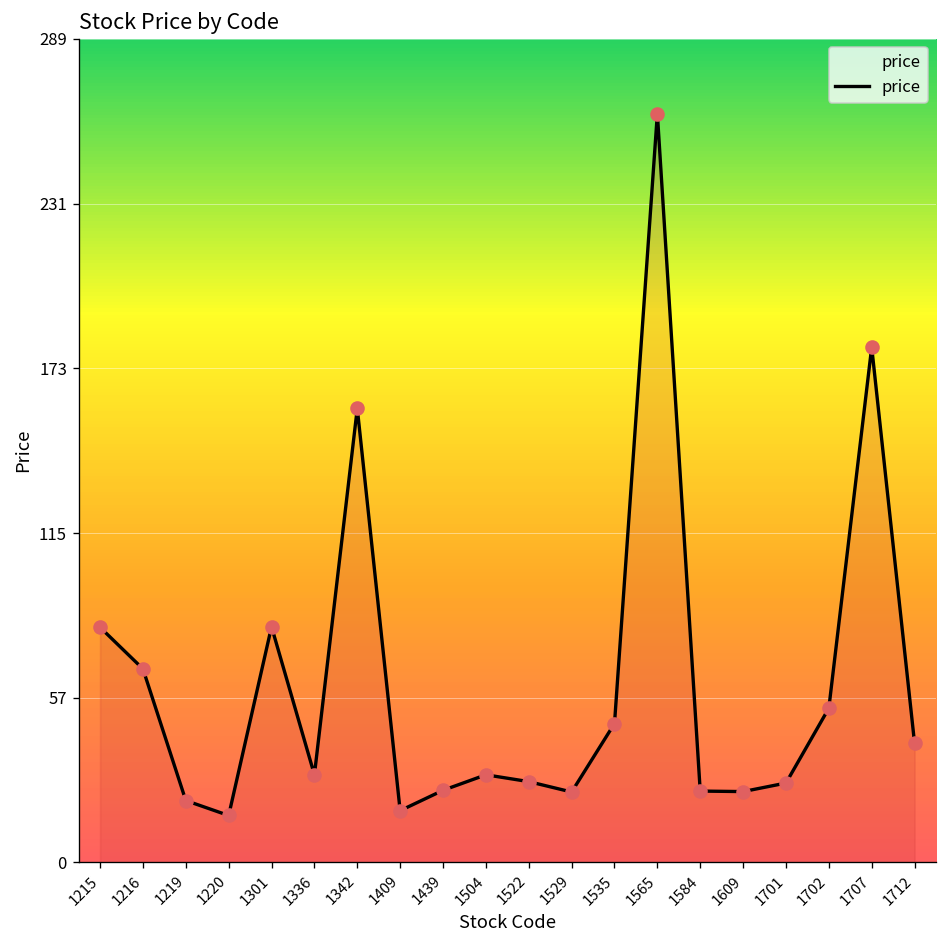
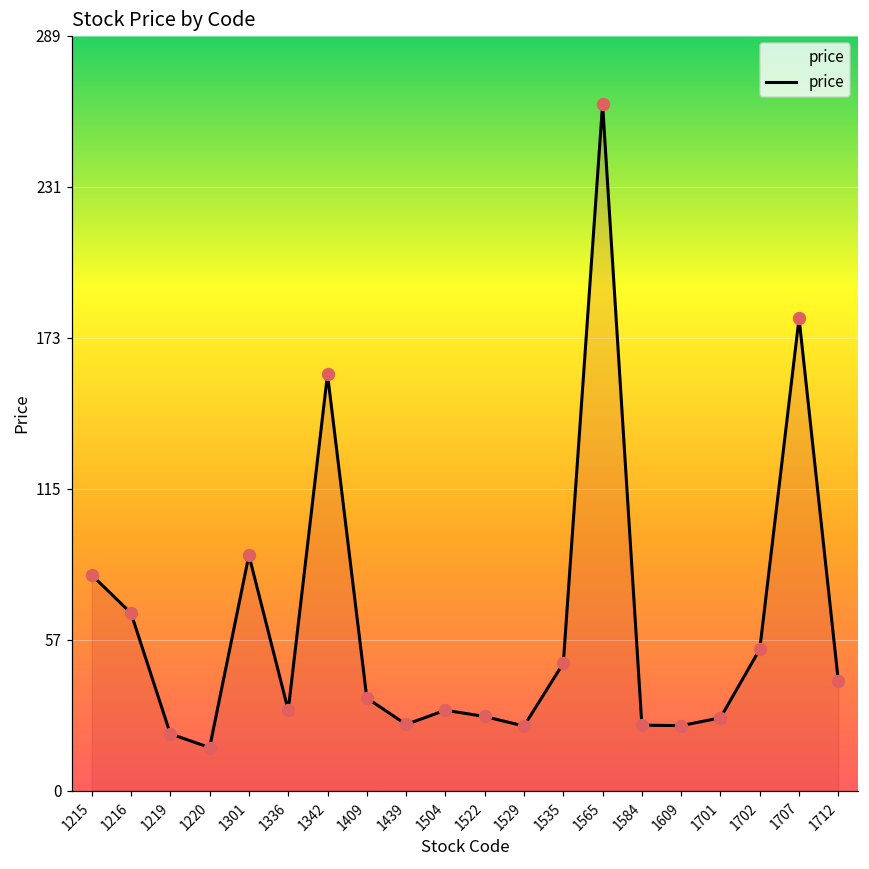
1301: 83 -> 90
1409: 18 -> 36
